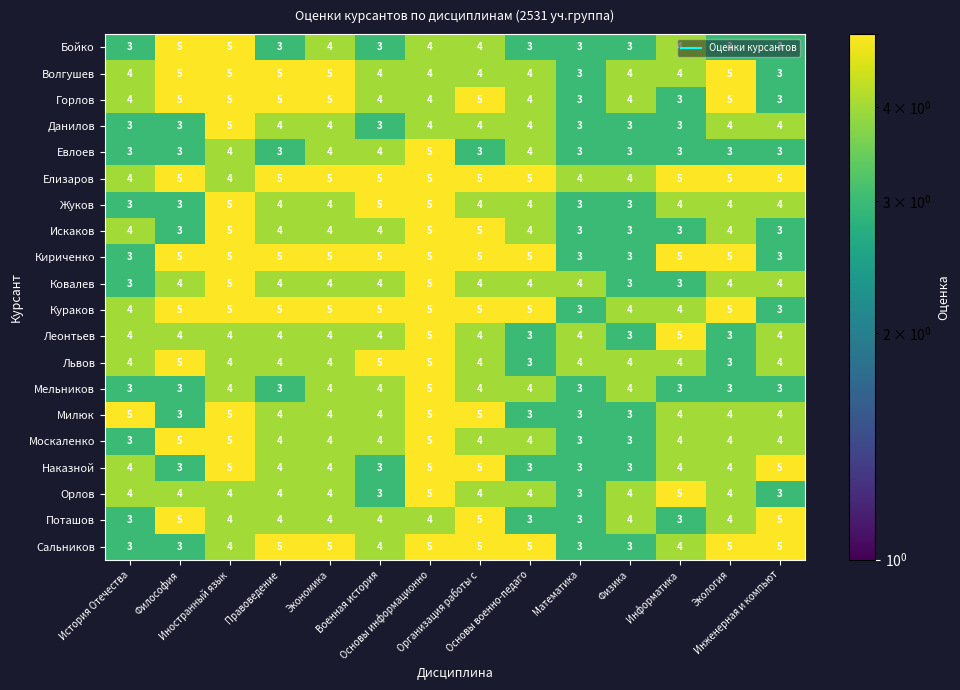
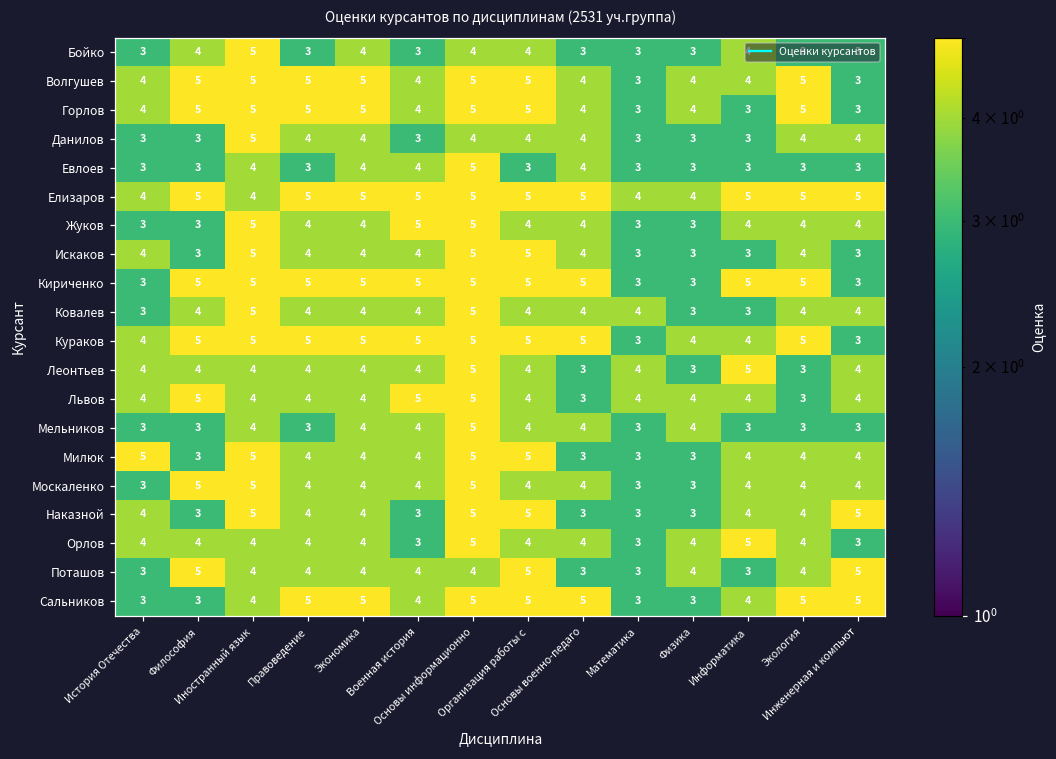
Бойко, Философия: 5 -> 4
Волгушев, Основы информационно: 4 -> 5
Волгушев, Организация работы с: 4 -> 5
Горлов, Основы информационно: 4 -> 5
